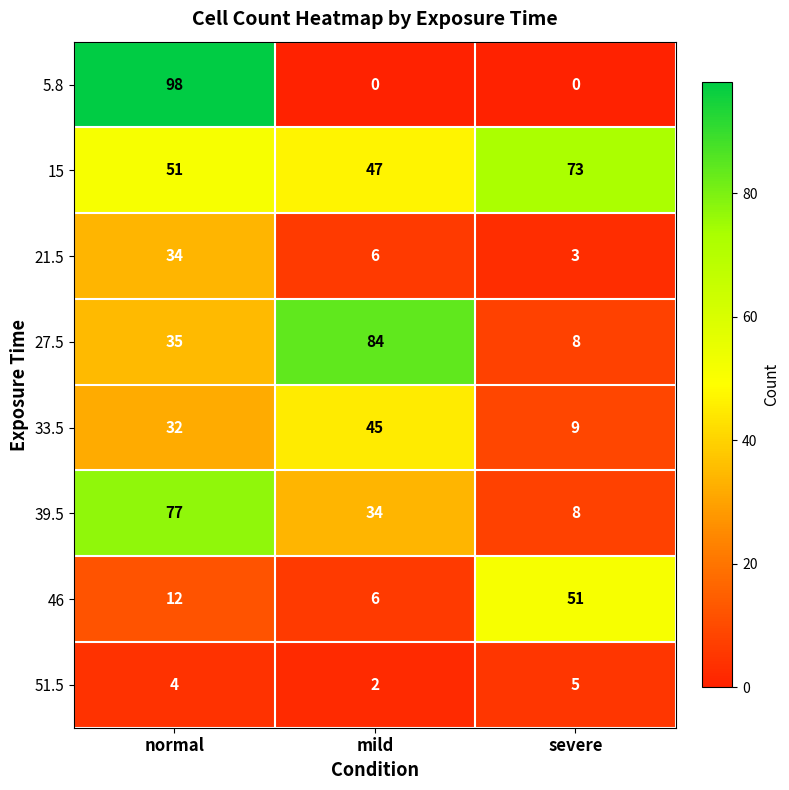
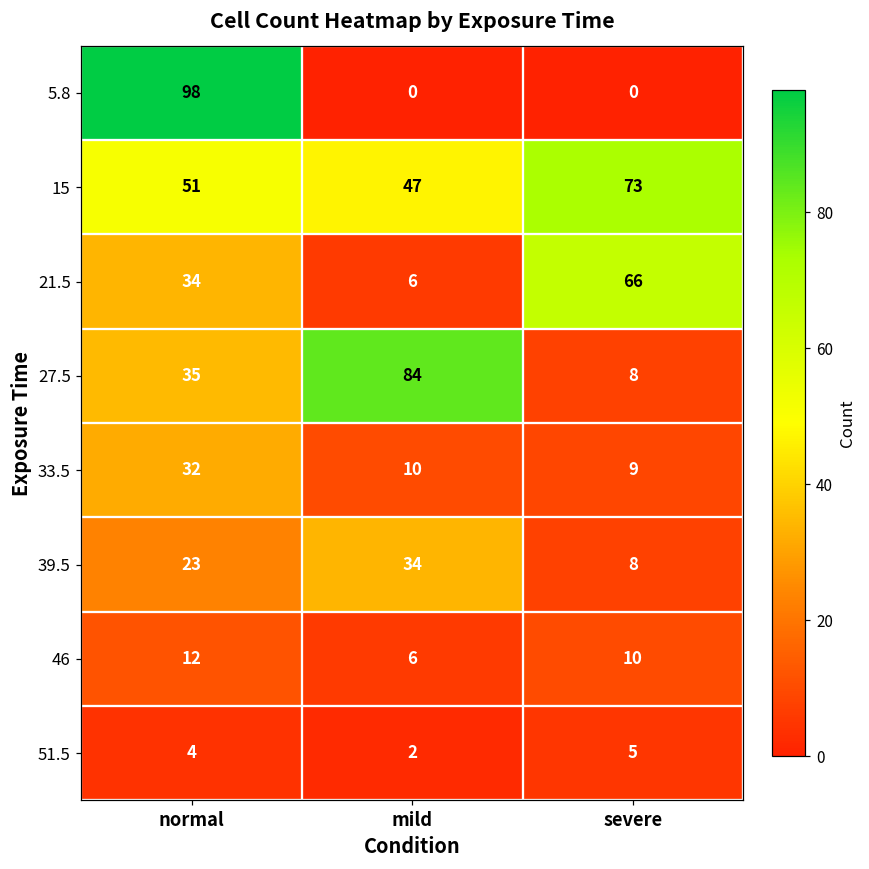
21.5, severe: 3 -> 66
33.5, mild: 45 -> 10
39.5, normal: 77 -> 23
46, severe: 51 -> 10
